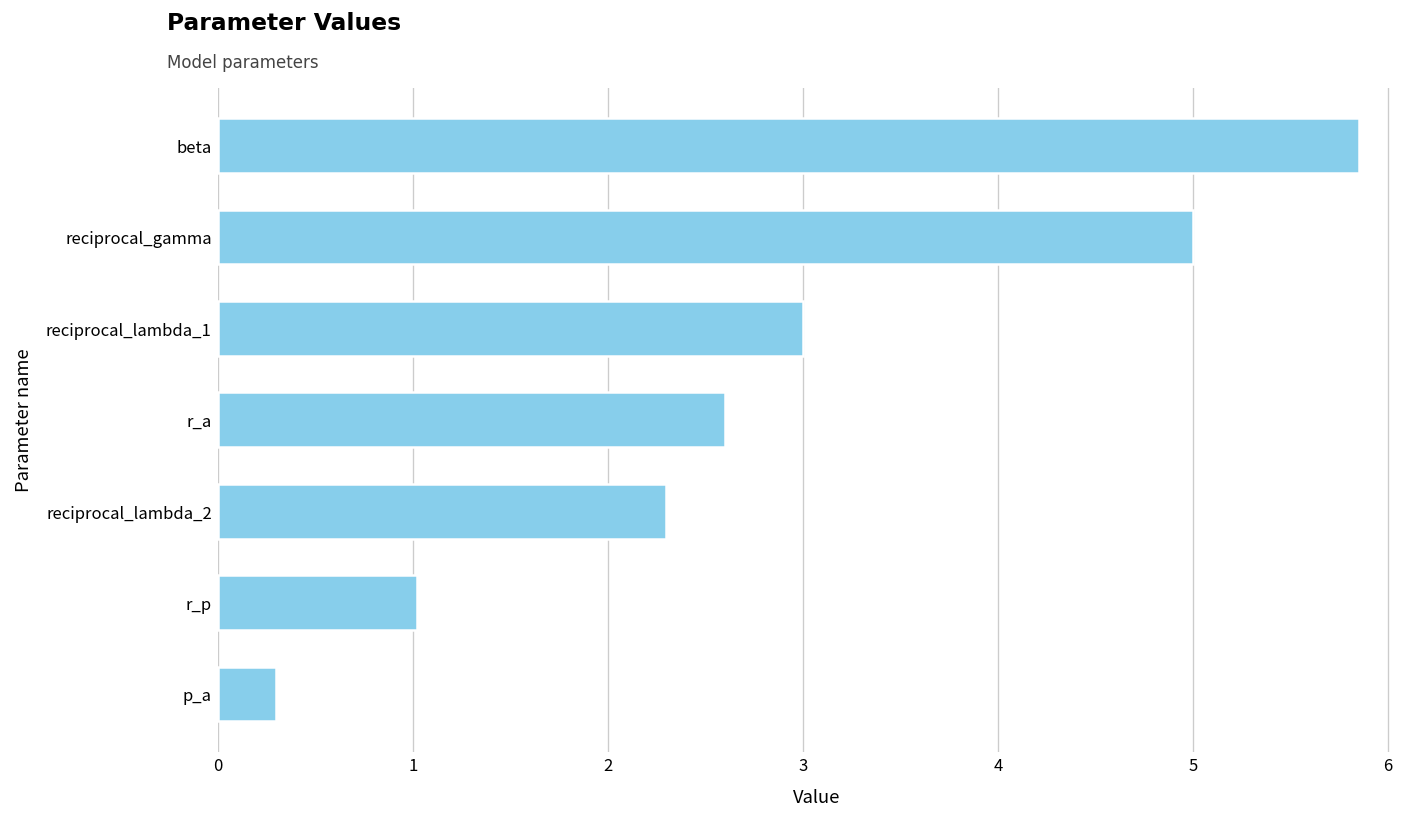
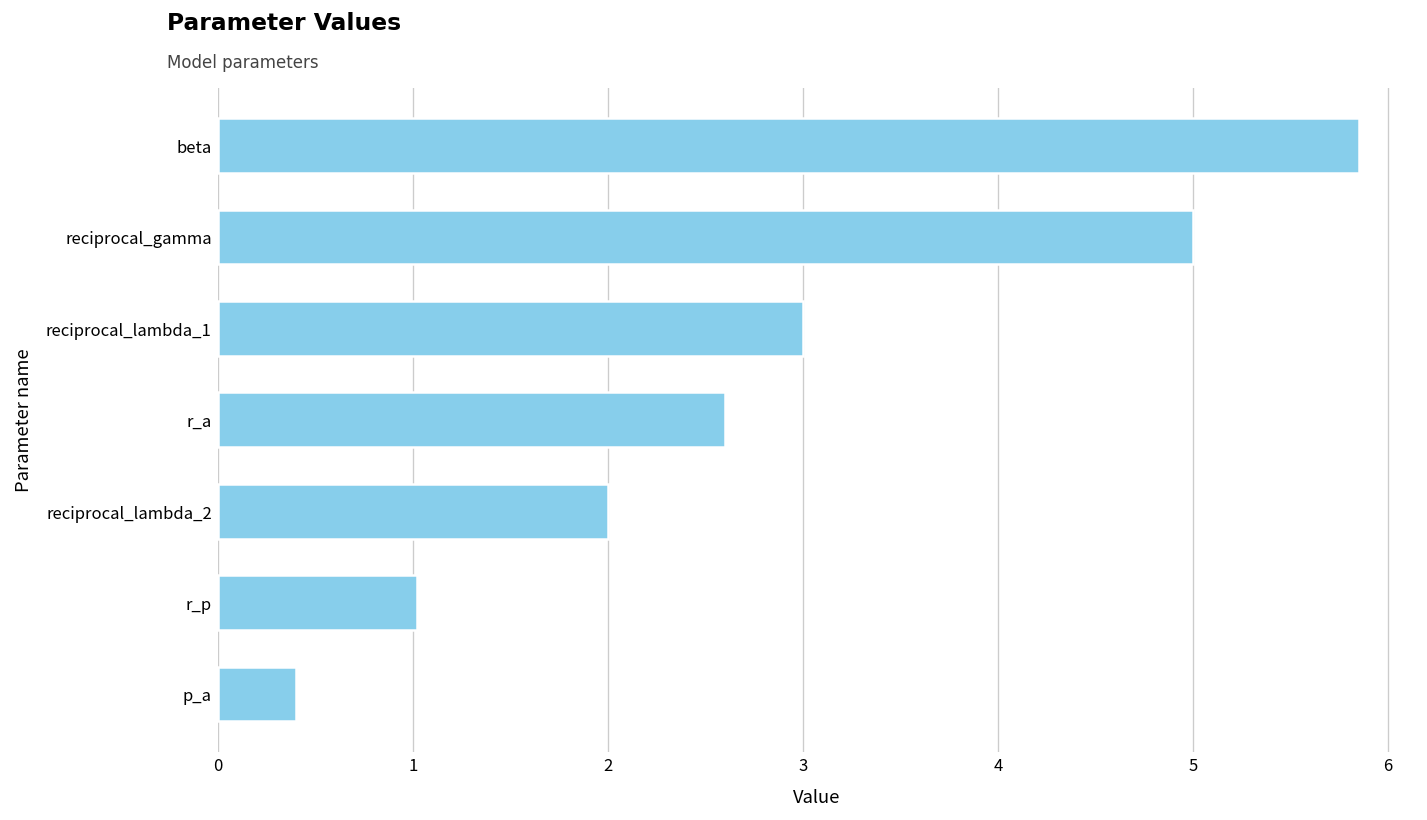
reciprocal_lambda_2: 2.3 -> 2.0
p_a: 0.3 -> 0.4
